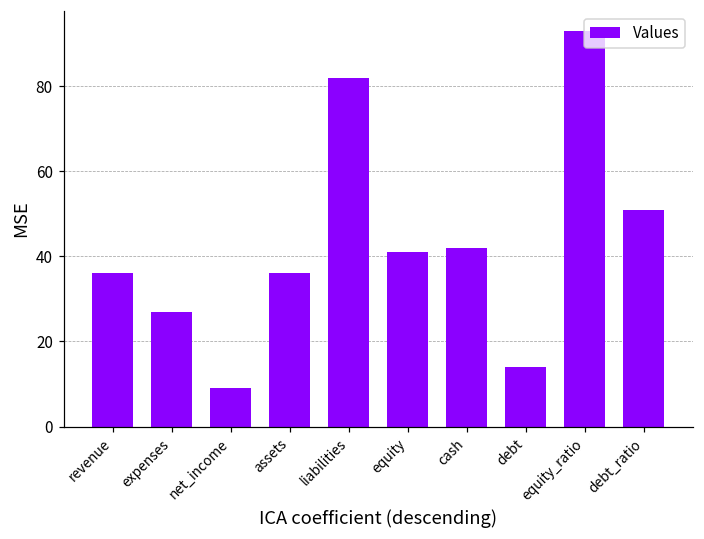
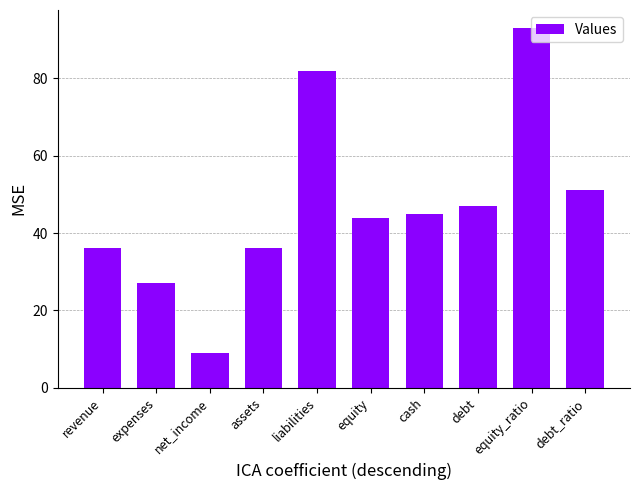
equity: 41 -> 44
cash: 42 -> 45
debt: 14 -> 47
